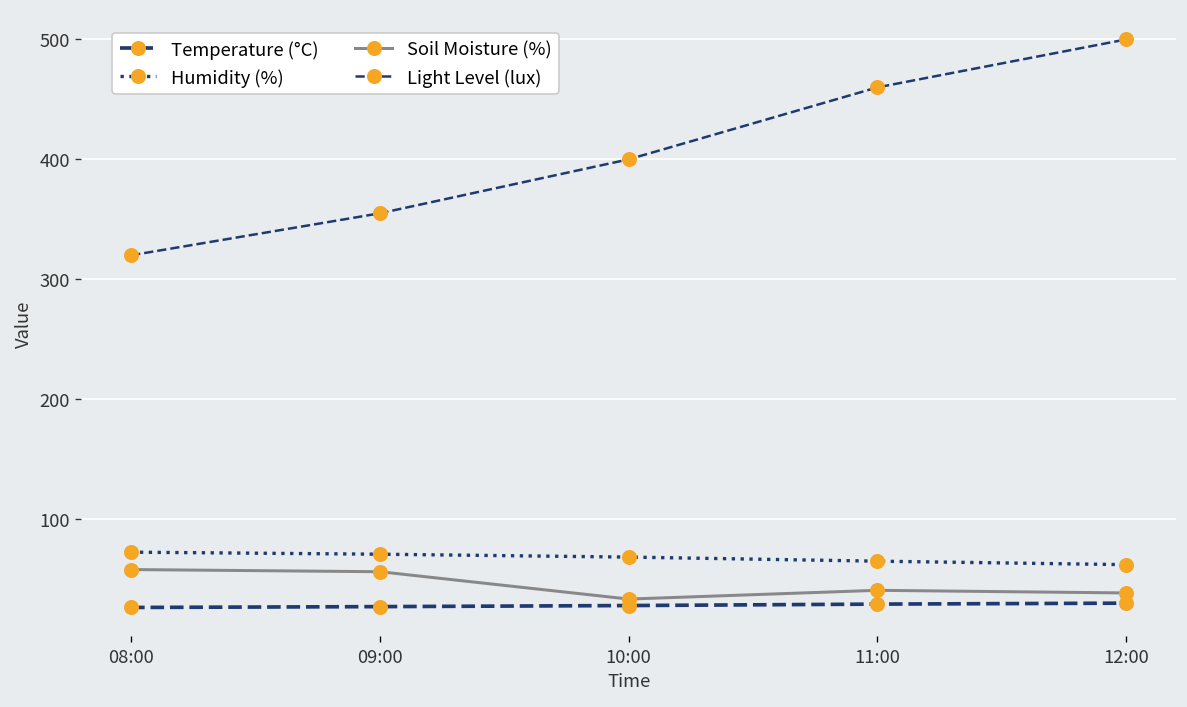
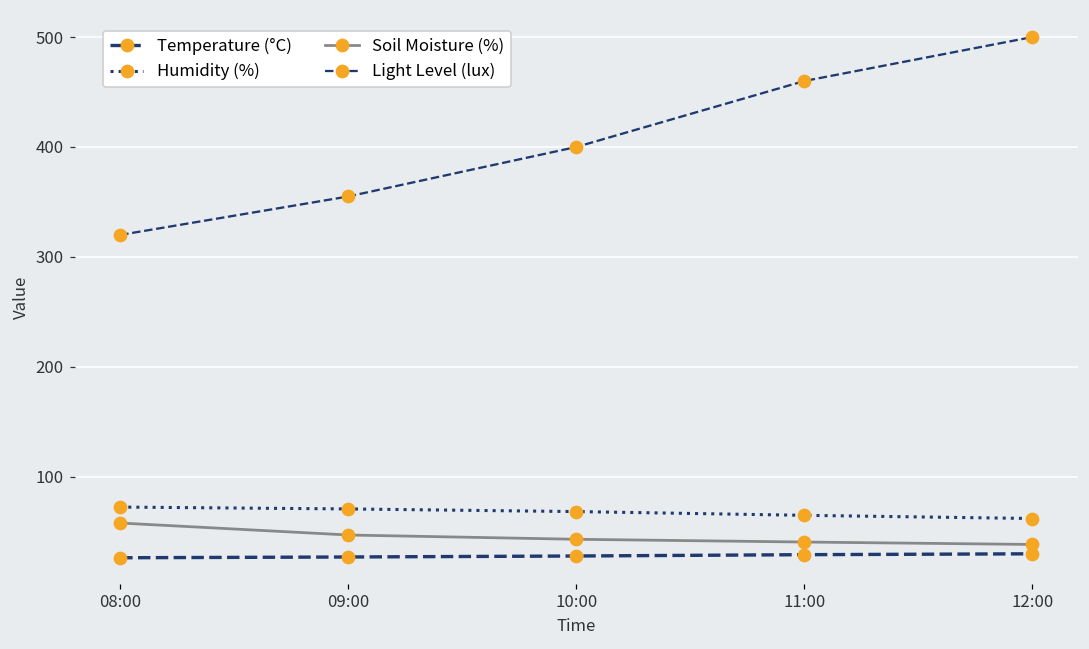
Soil Moisture (%), 09:00: 60 -> 50
Soil Moisture (%), 10:00: 30 -> 40
